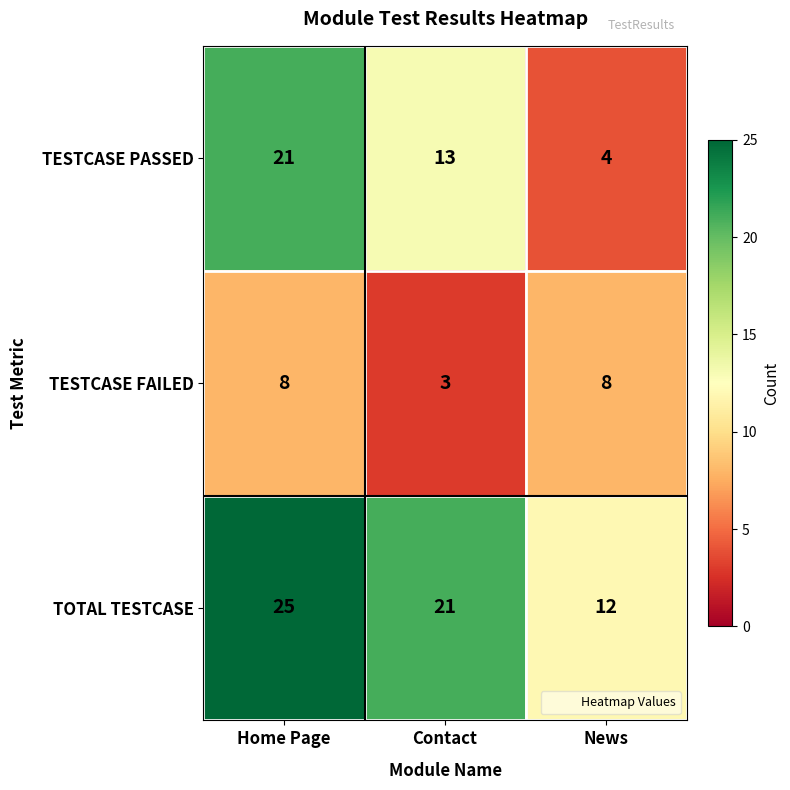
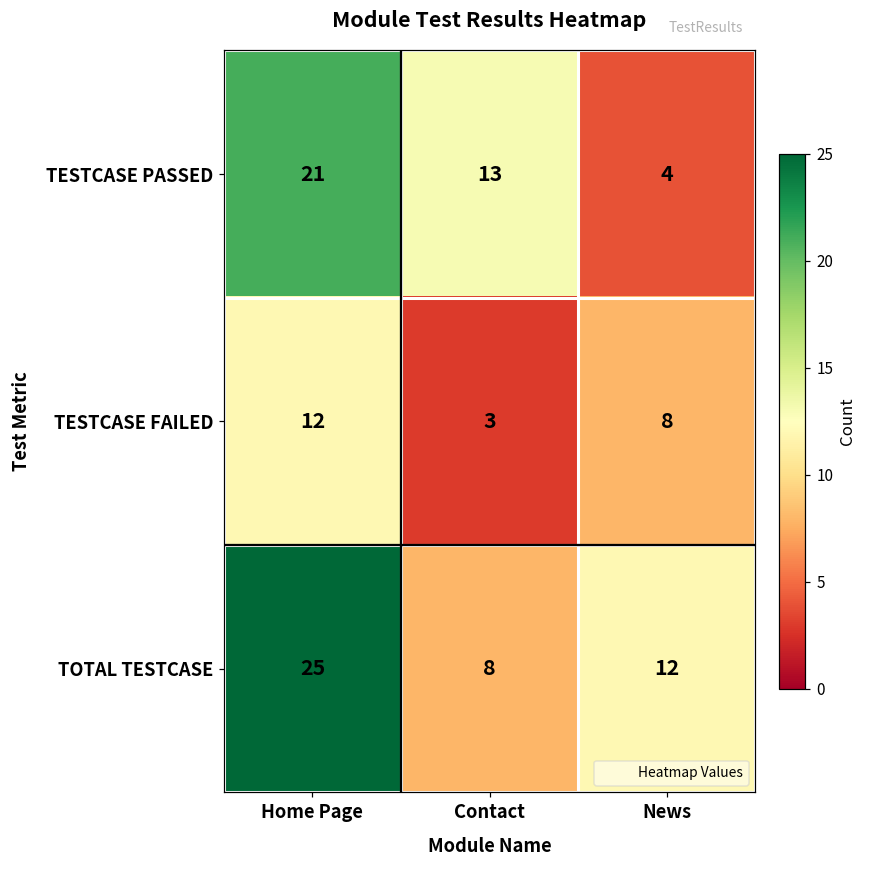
TESTCASE FAILED, Home Page: 8 -> 12
TOTAL TESTCASE, Contact: 21 -> 8
